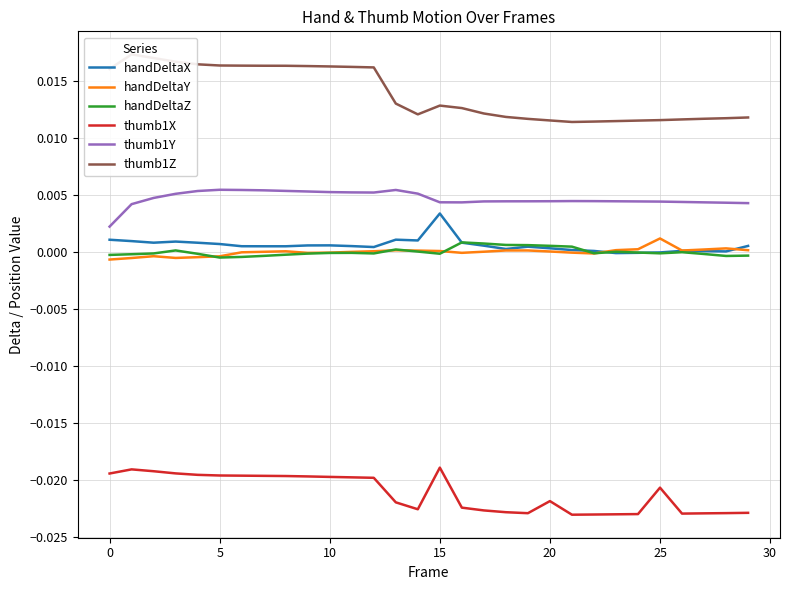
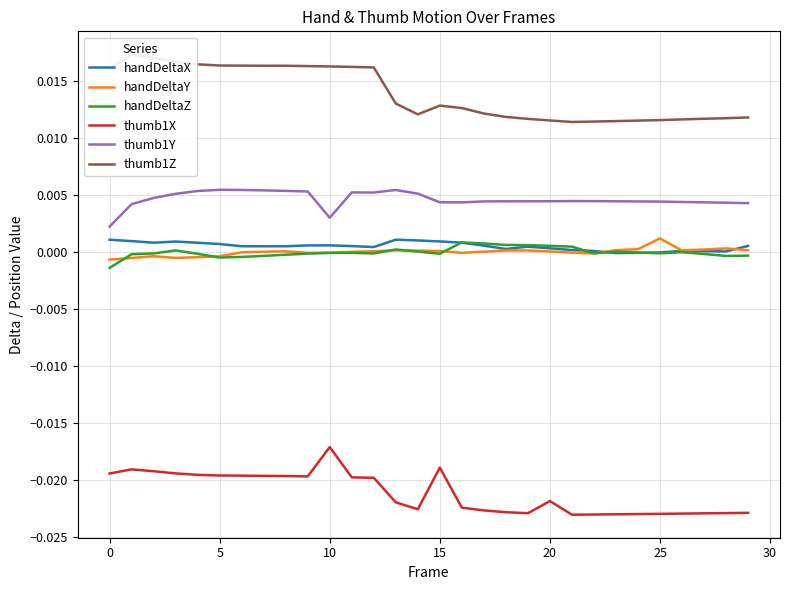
handDeltaZ, 0: -0.0003 -> -0.0014
thumb1X, 10: -0.0198 -> -0.0171
thumb1Y, 10: 0.0052 -> 0.0030
handDeltaX, 15: 0.0033 -> 0.0009
thumb1X, 25: -0.0207 -> -0.0230
